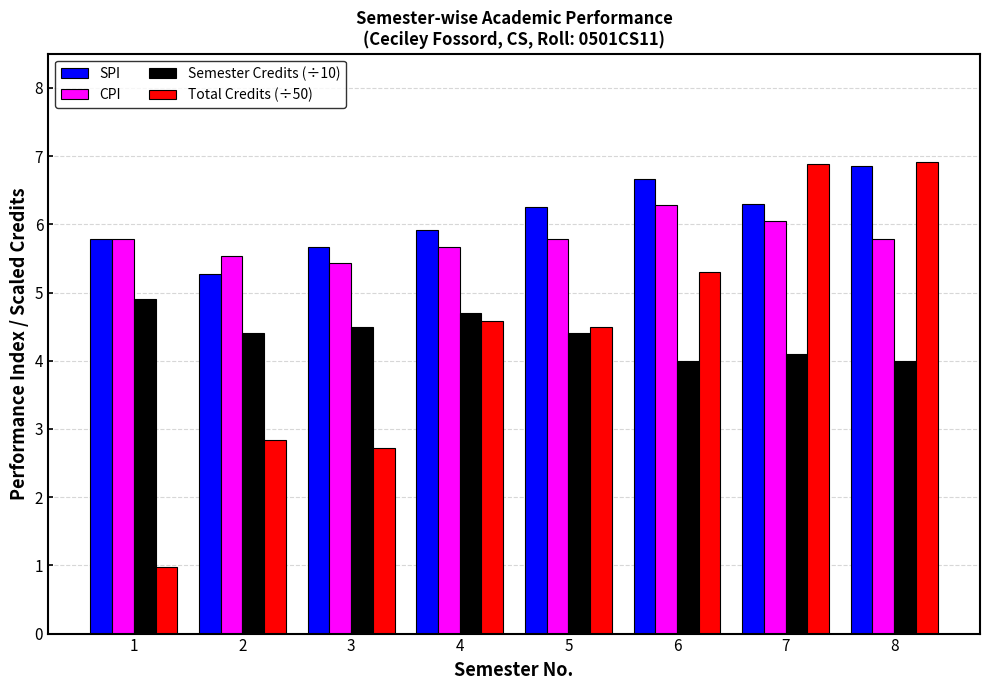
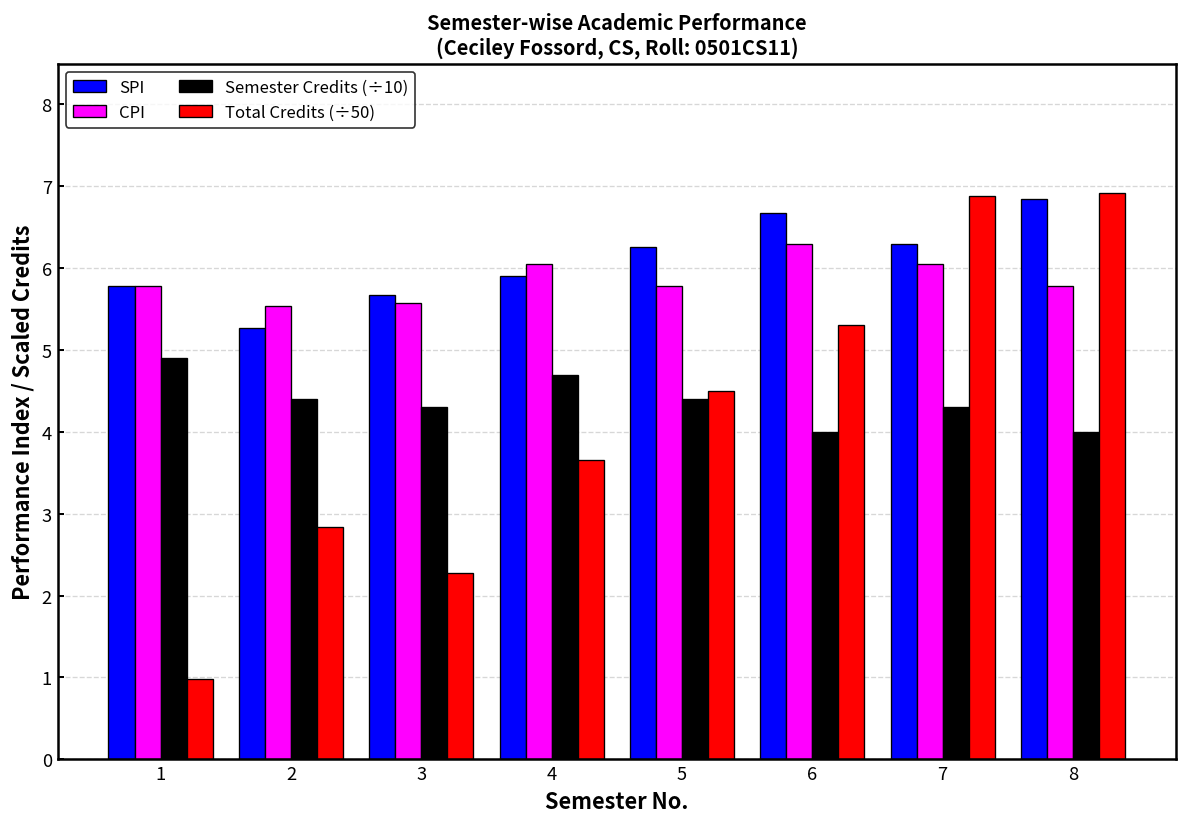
CPI, 3: 5.4 -> 5.6
Semester Credits (÷10), 3: 4.5 -> 4.3
Total Credits (÷50), 3: 2.7 -> 2.3
CPI, 4: 5.7 -> 6.1
Total Credits (÷50), 4: 4.6 -> 3.7
Semester Credits (÷10), 7: 4.1 -> 4.3
